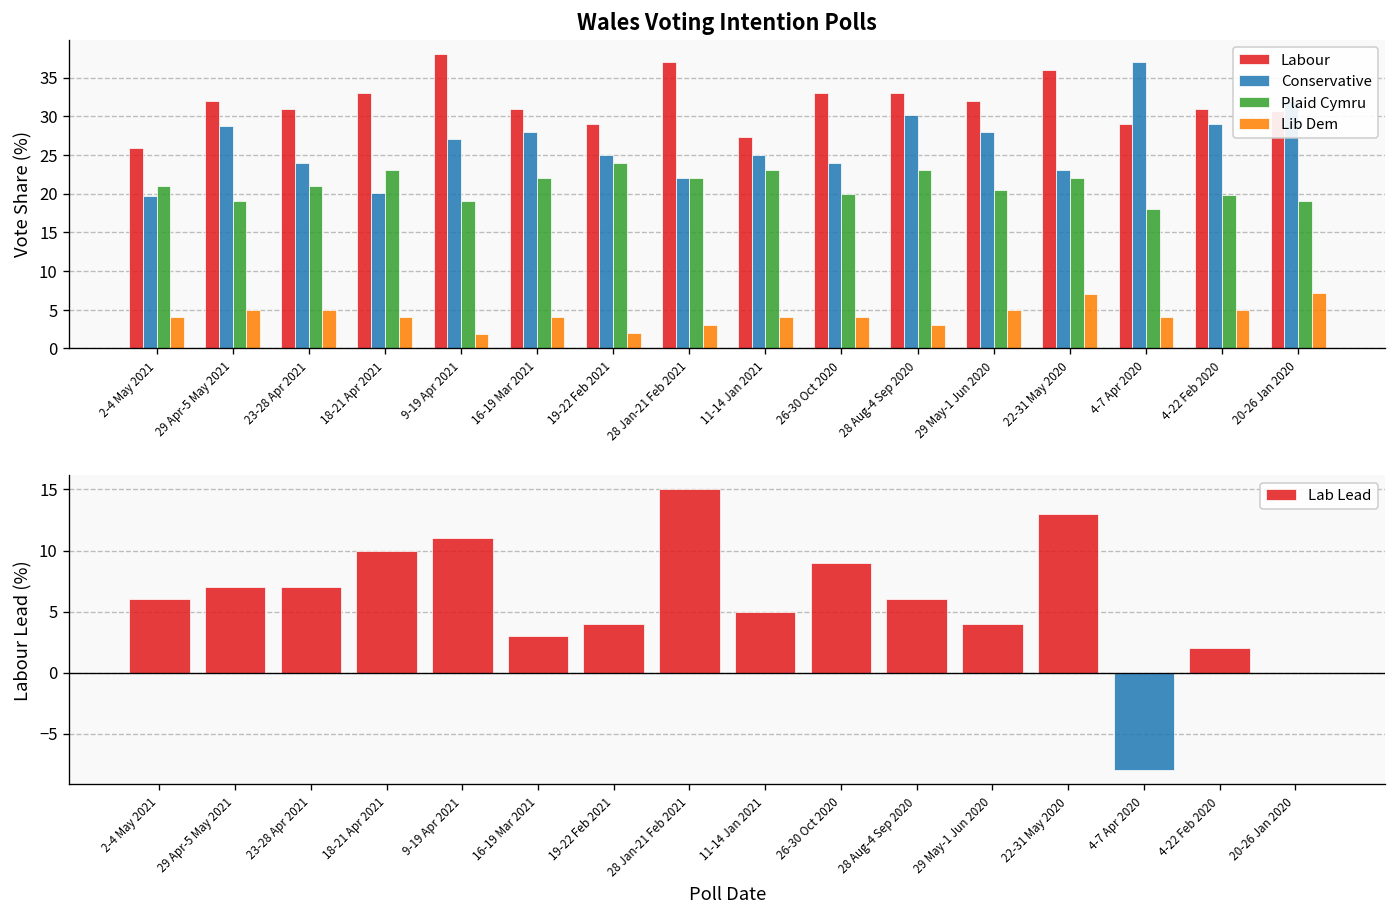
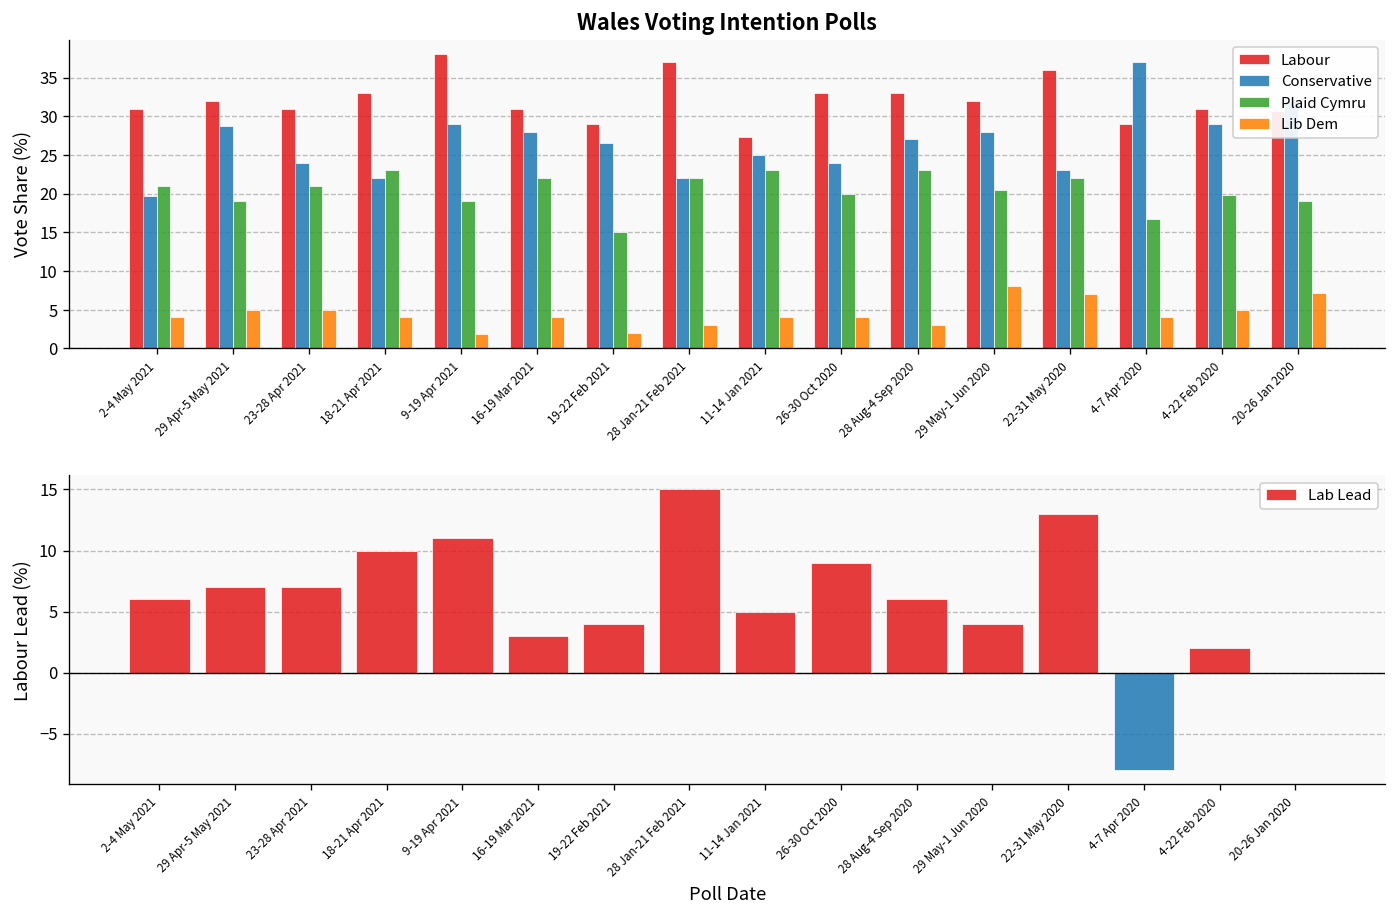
Wales Voting Intention Polls, Labour, 2-4 May 2021: 26 -> 31
Wales Voting Intention Polls, Conservative, 18-21 Apr 2021: 20 -> 22
Wales Voting Intention Polls, Conservative, 9-19 Apr 2021: 27 -> 29
Wales Voting Intention Polls, Conservative, 19-22 Feb 2021: 25 -> 27
Wales Voting Intention Polls, Plaid Cymru, 19-22 Feb 2021: 24 -> 15
Wales Voting Intention Polls, Conservative, 28 Aug-4 Sep 2020: 30 -> 27
Wales Voting Intention Polls, Lib Dem, 29 May-1 Jun 2020: 5 -> 8
Wales Voting Intention Polls, Plaid Cymru, 4-7 Apr 2020: 18 -> 17
